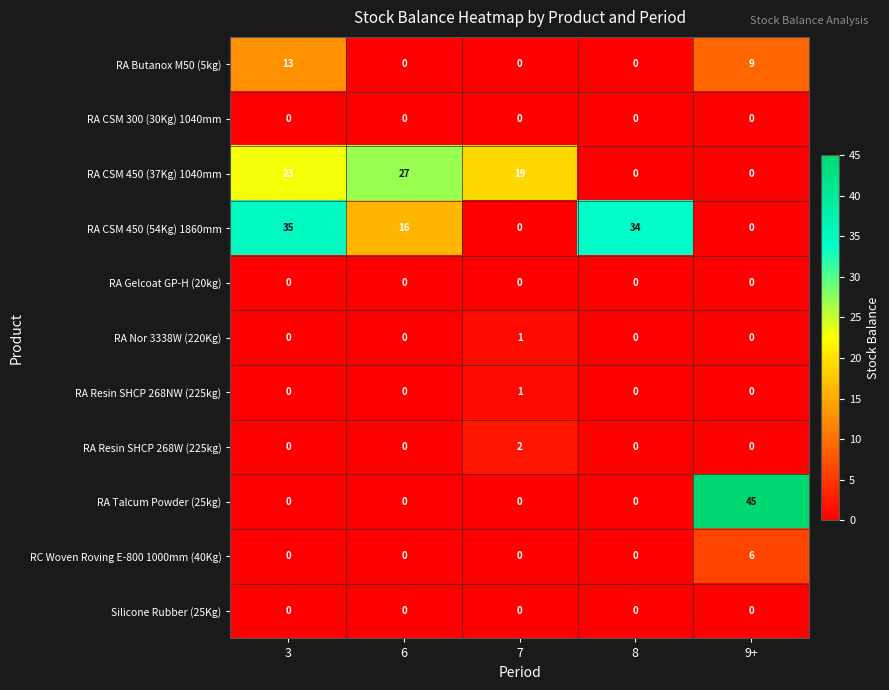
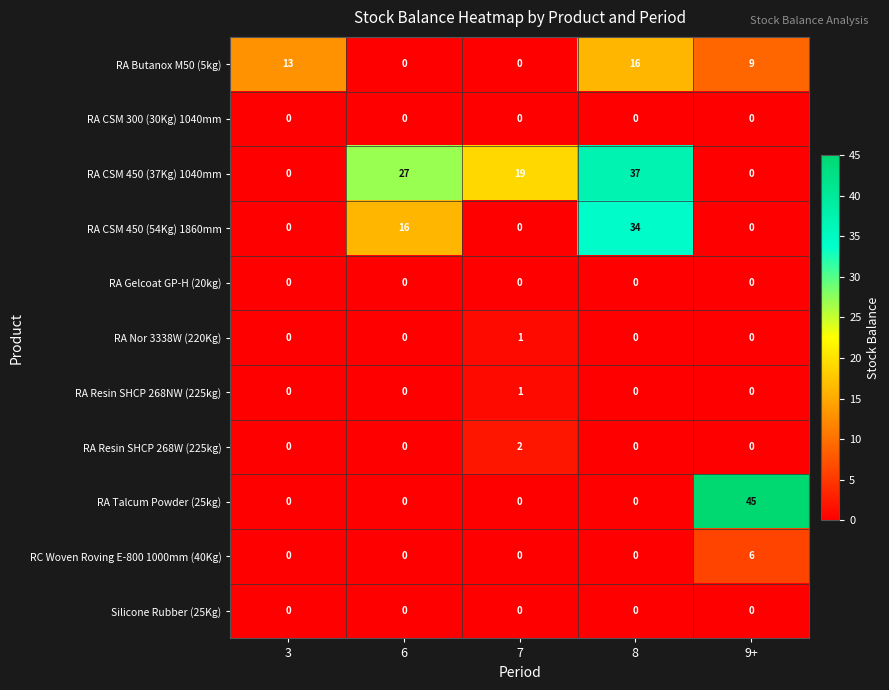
RA Butanox M50 (5kg), 8: 0 -> 16
RA CSM 450 (37Kg) 1040mm, 3: 23 -> 0
RA CSM 450 (37Kg) 1040mm, 8: 0 -> 37
RA CSM 450 (54Kg) 1860mm, 3: 35 -> 0
